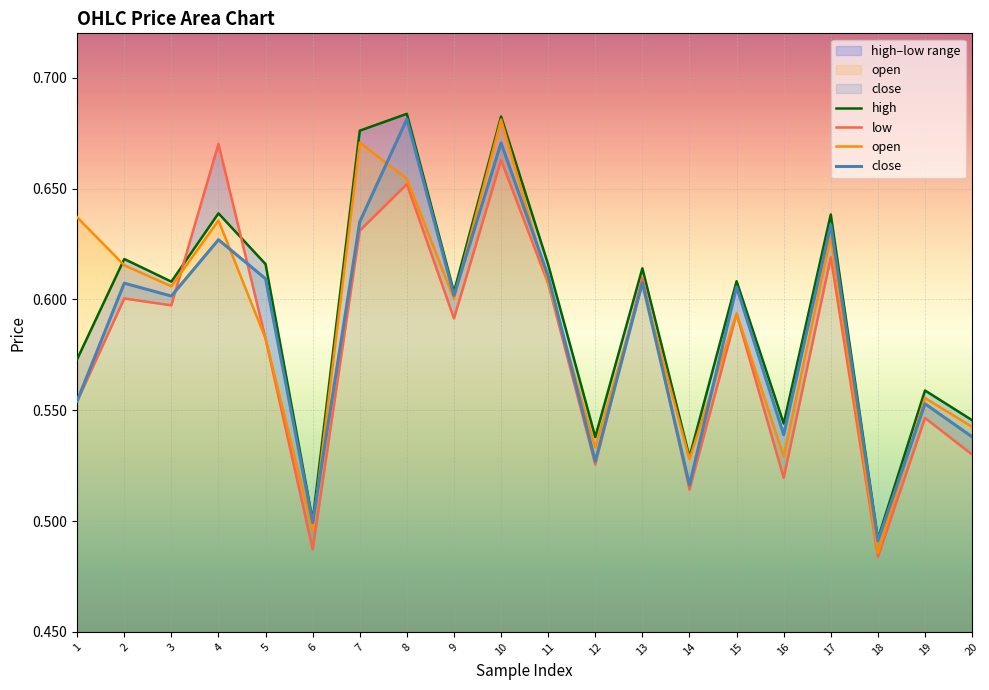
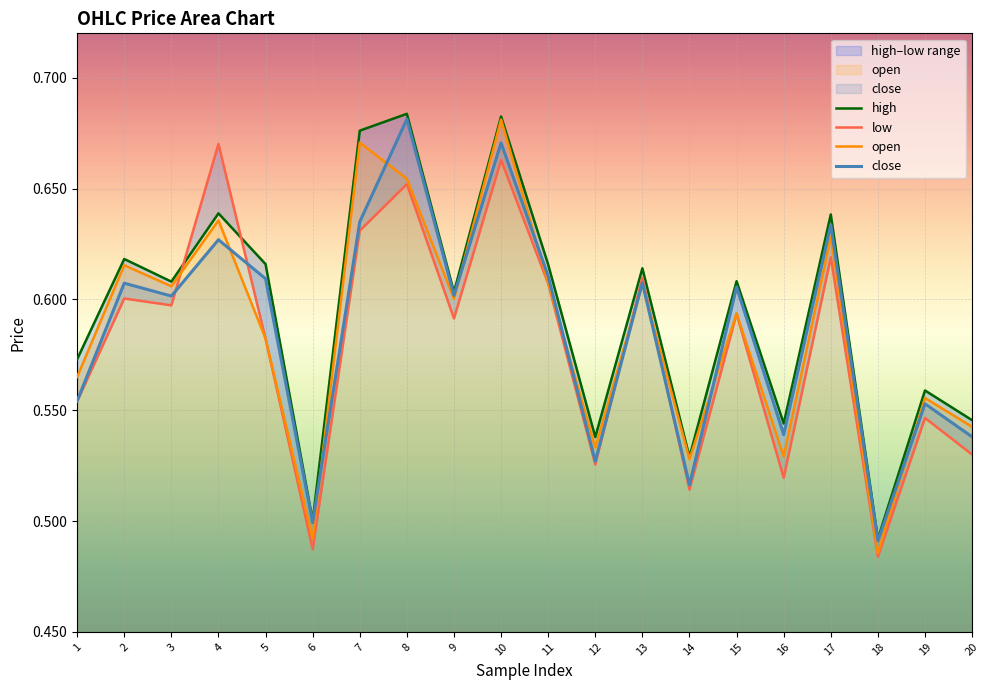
open, 1: 0.637 -> 0.565
open, 6: 0.496 -> 0.492
